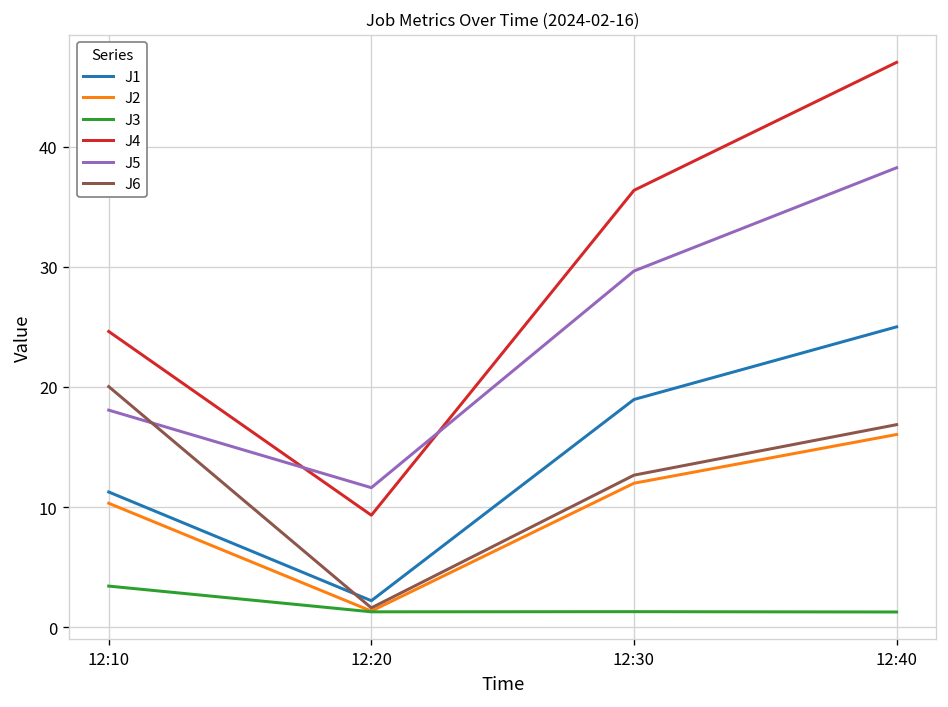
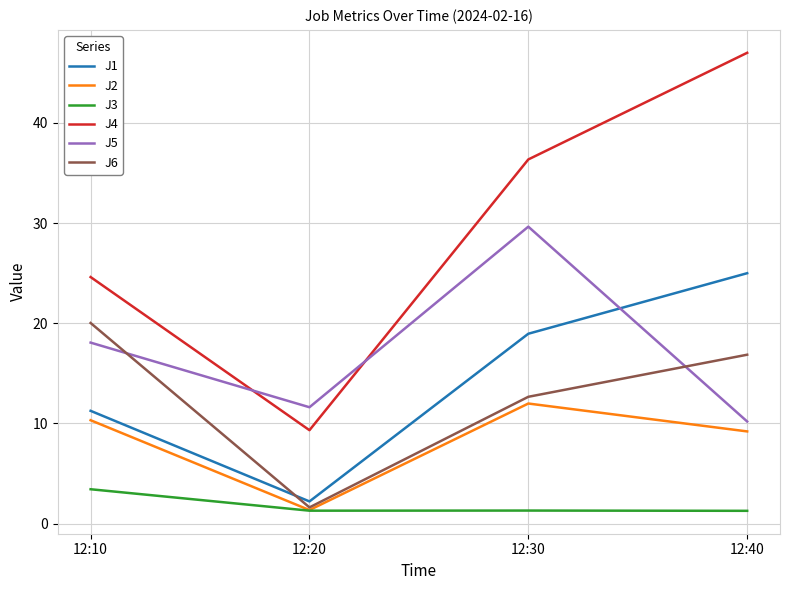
J2, 12:40: 16.0 -> 9.2
J5, 12:40: 38.2 -> 10.2
